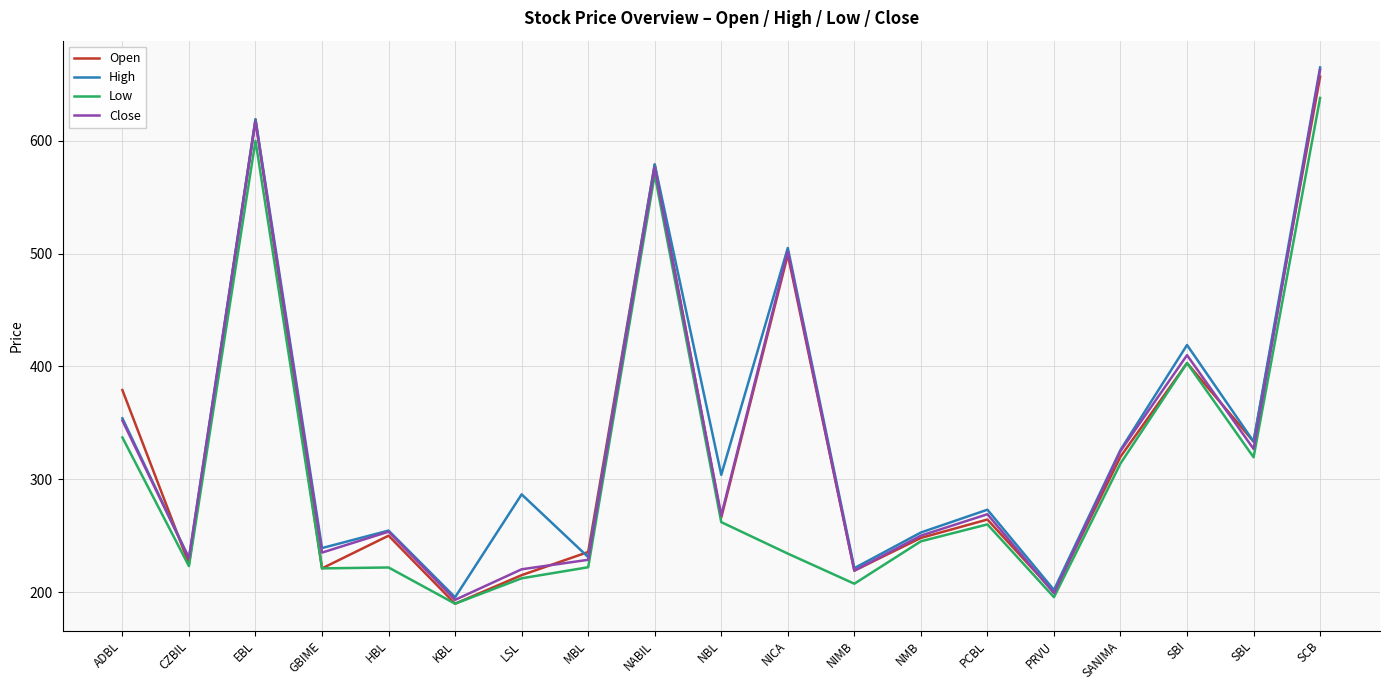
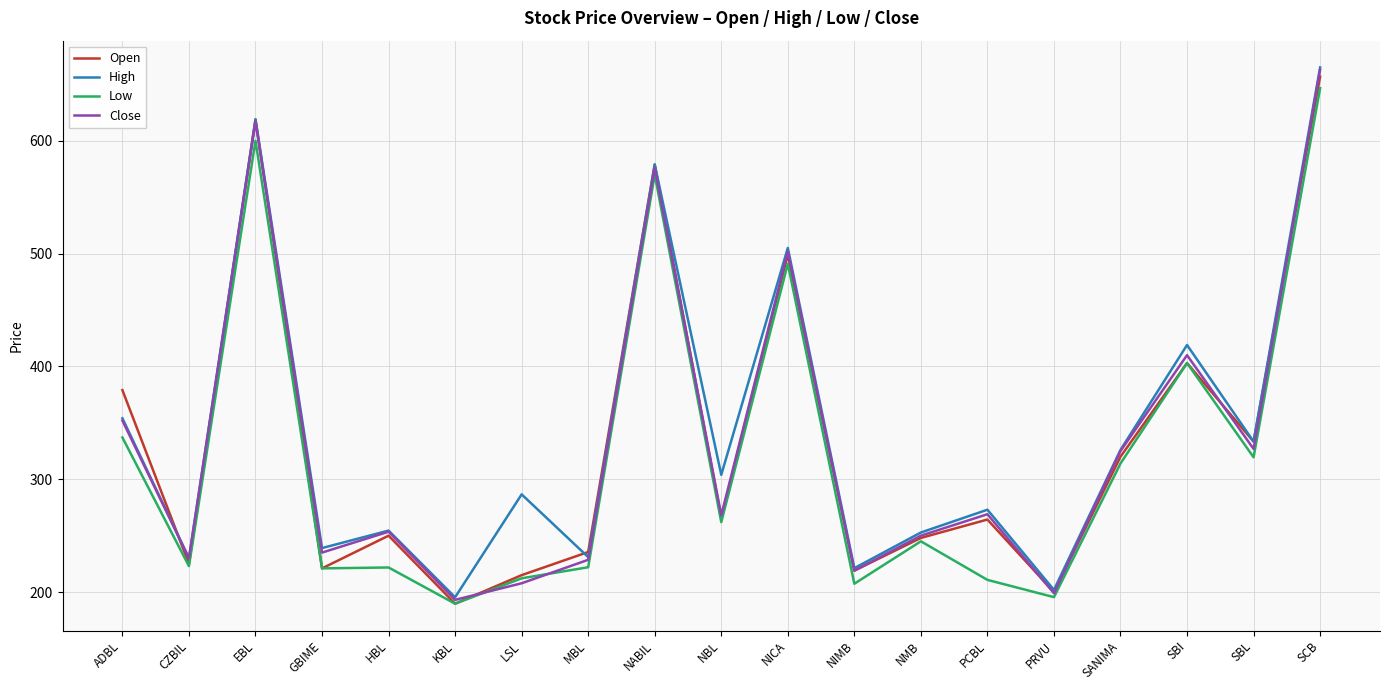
Close, LSL: 220 -> 208
Low, NICA: 234 -> 491
Low, PCBL: 260 -> 211
Low, SCB: 638 -> 647
